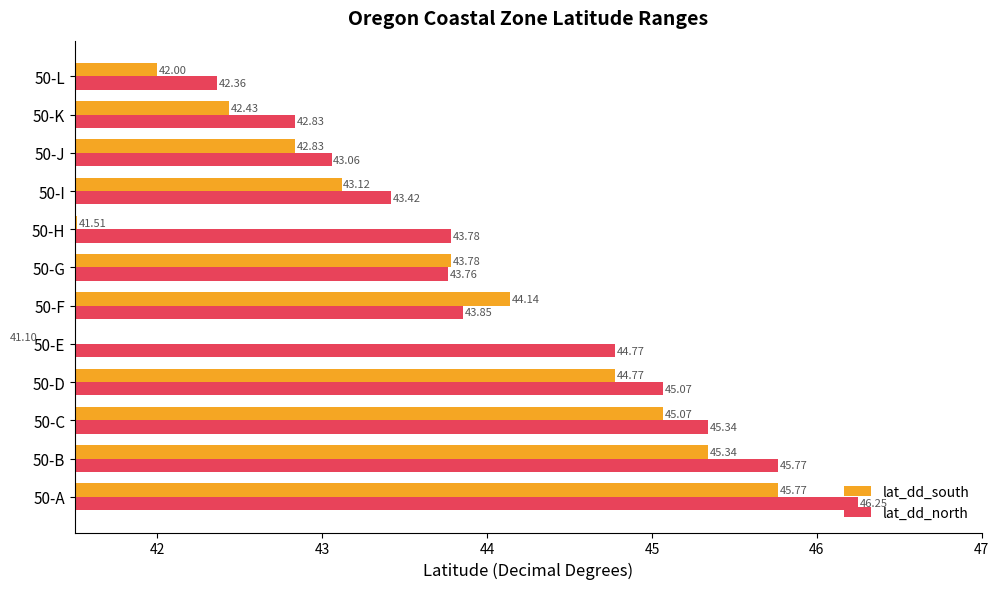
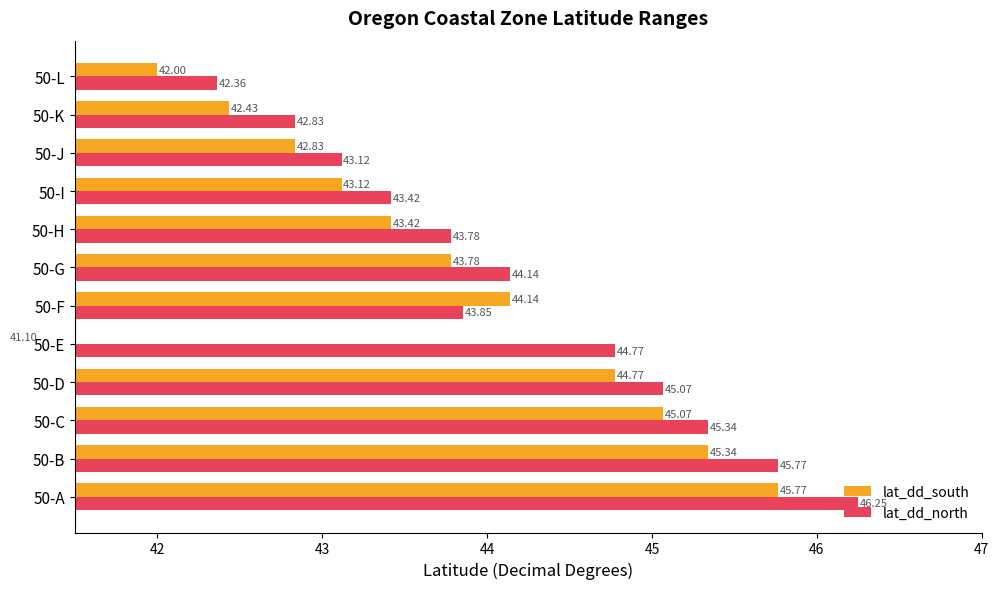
lat_dd_north, 50-J: 43.06 -> 43.12
lat_dd_south, 50-H: 41.51 -> 43.42
lat_dd_north, 50-G: 43.76 -> 44.14
